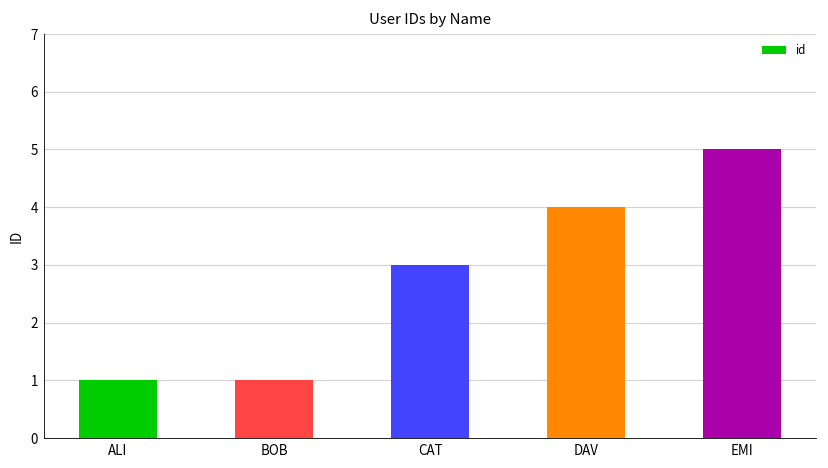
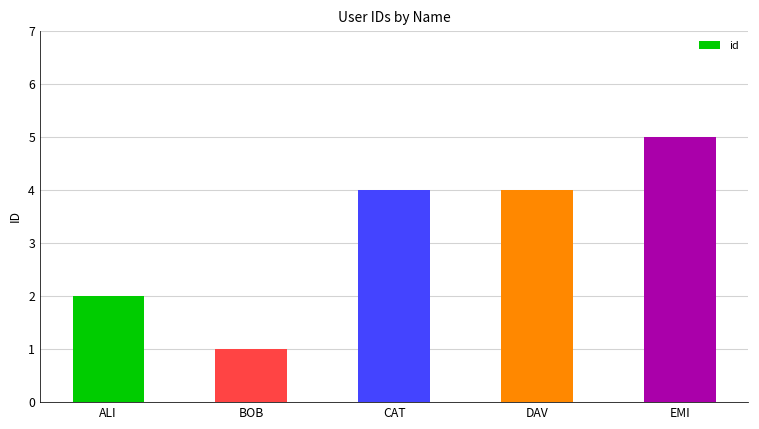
ALI: 1 -> 2
CAT: 3 -> 4
